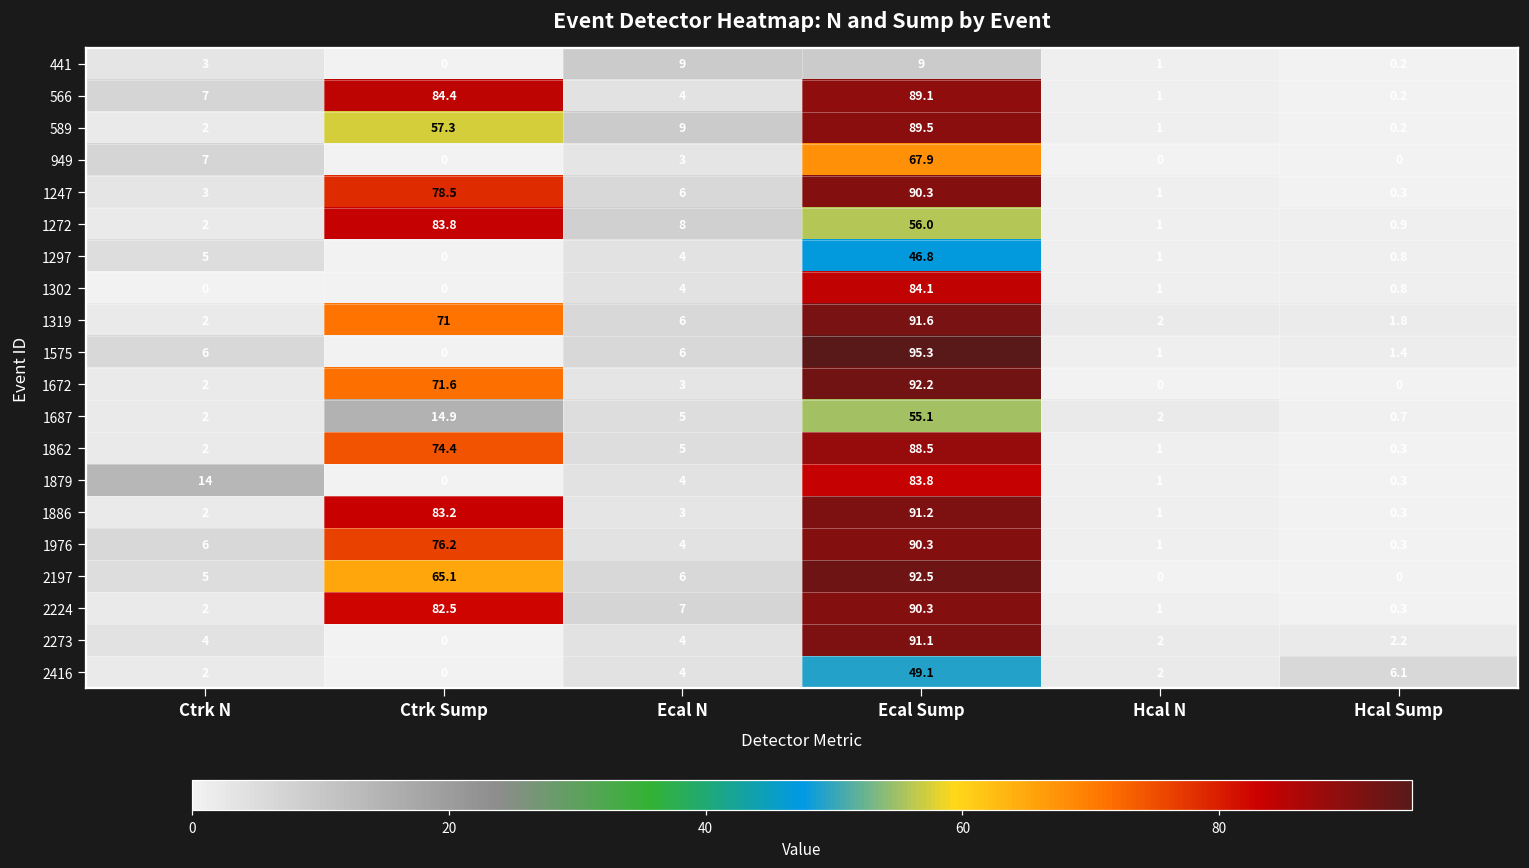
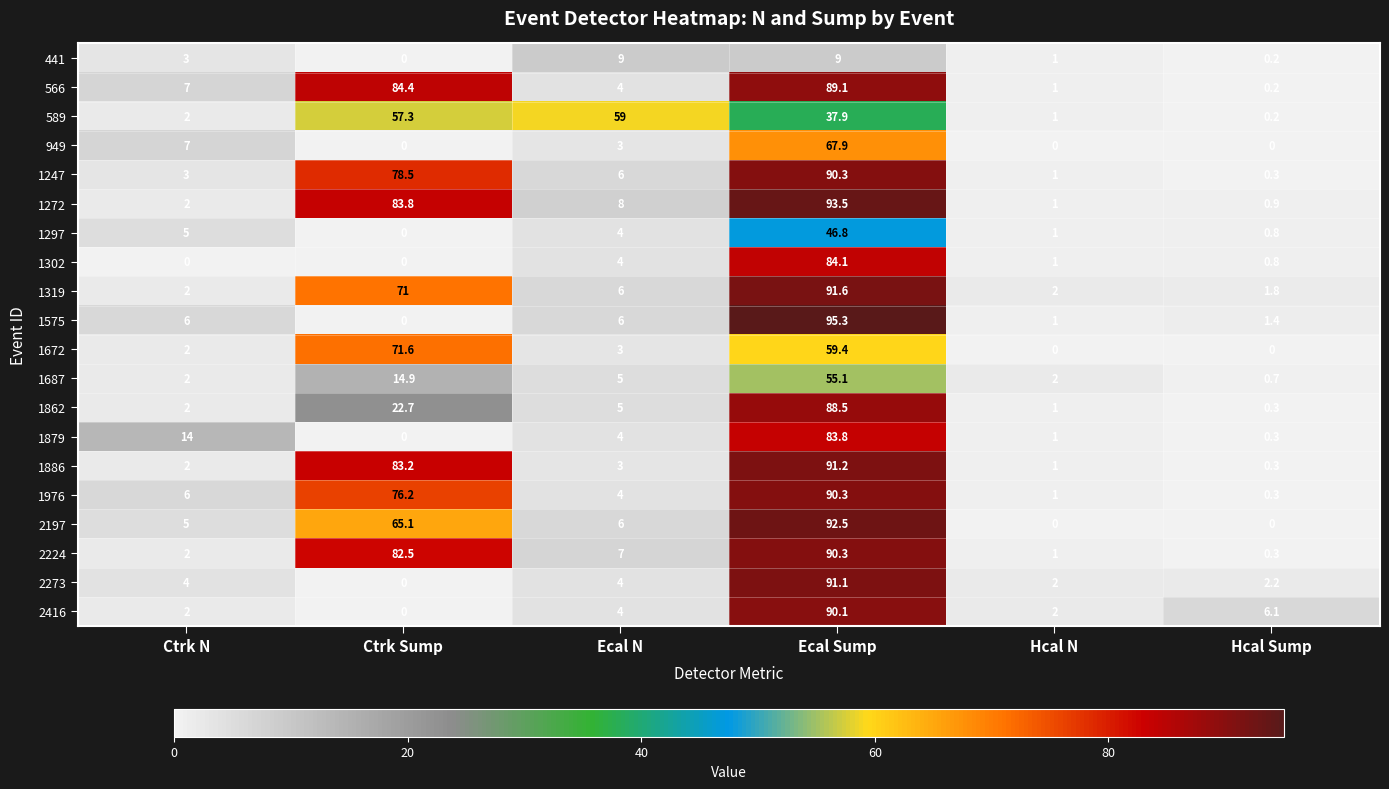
589, Ecal N: 9 -> 59
589, Ecal Sump: 89.5 -> 37.9
1272, Ecal Sump: 56.0 -> 93.5
1672, Ecal Sump: 92.2 -> 59.4
1862, Ctrk Sump: 74.4 -> 22.7
2416, Ecal Sump: 49.1 -> 90.1
